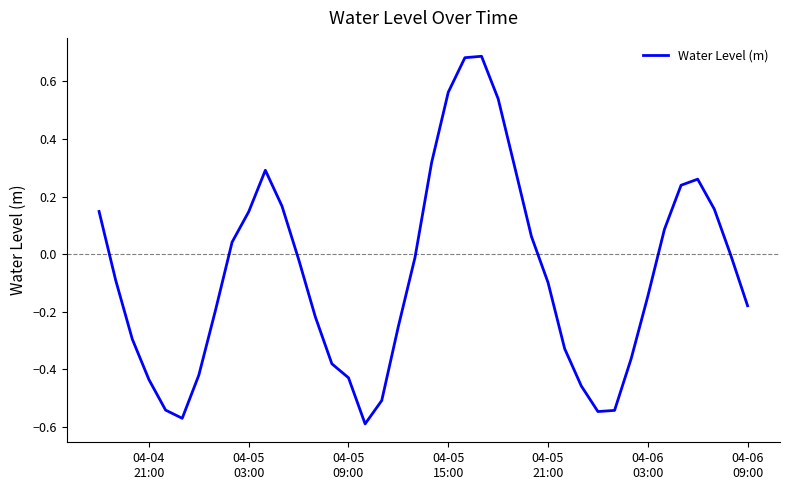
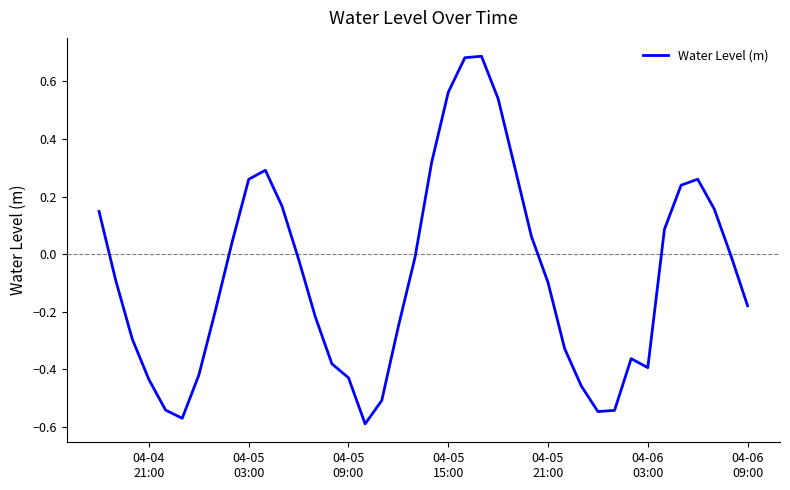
04-05 03:00: 0.15 -> 0.26
04-06 03:00: -0.15 -> -0.39
